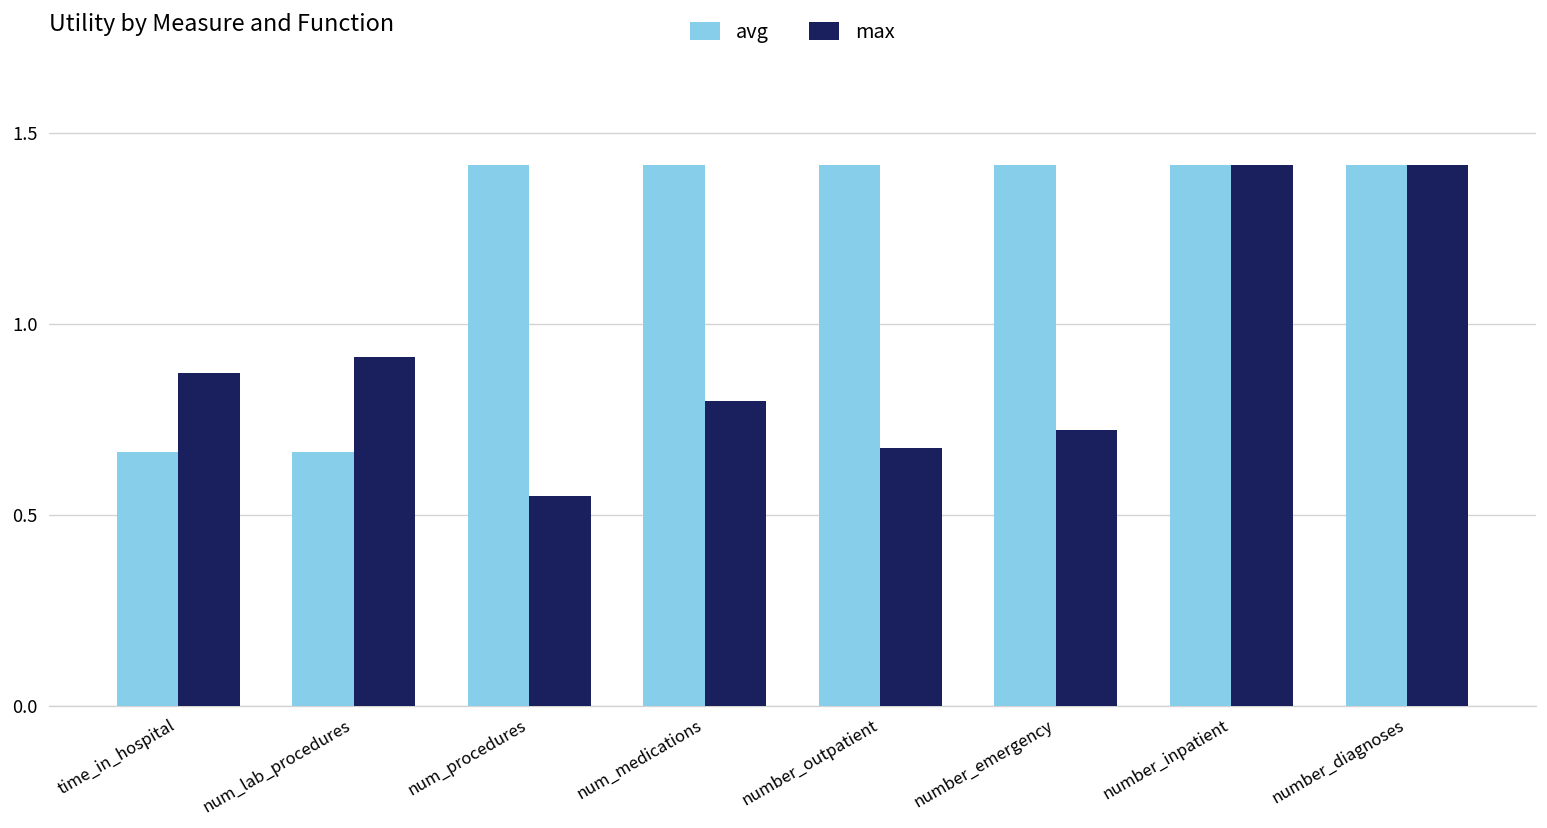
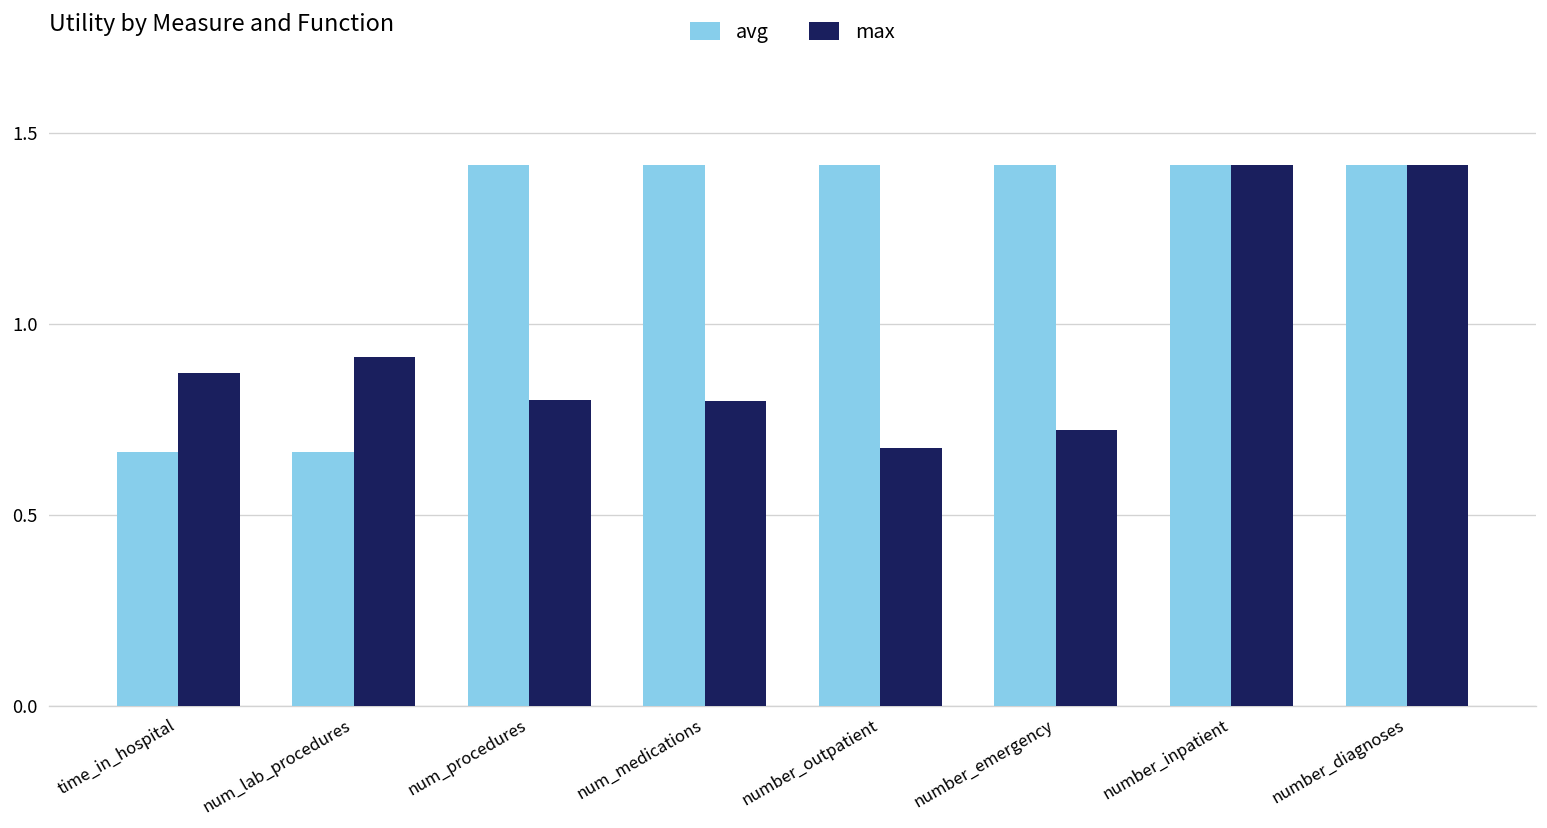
max, num_procedures: 0.55 -> 0.80
